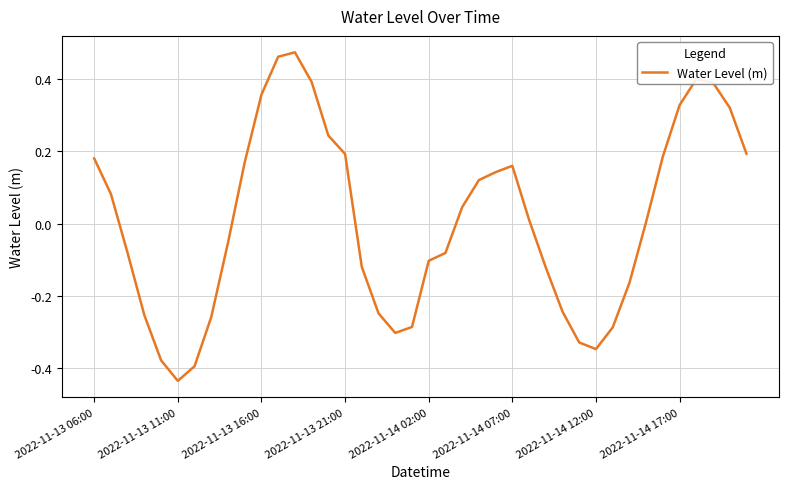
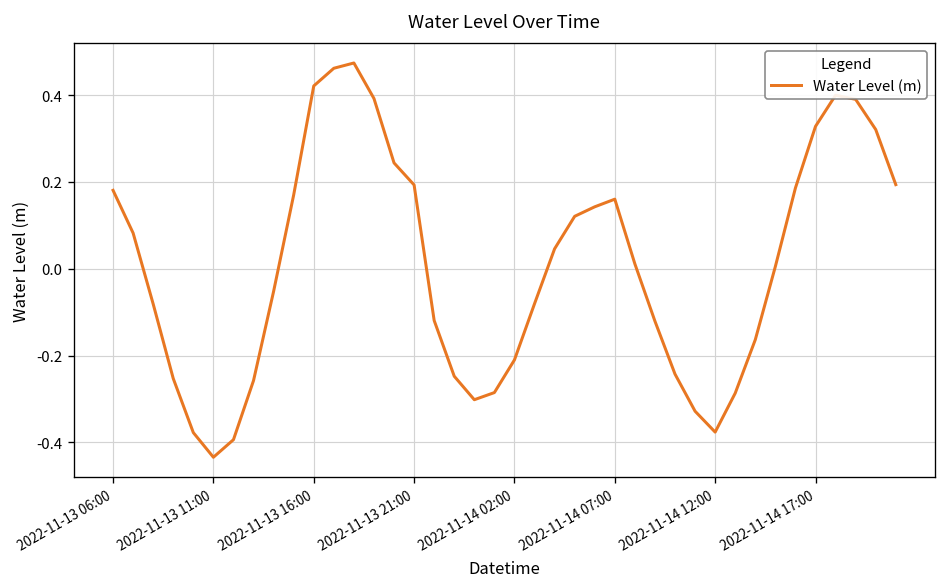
2022-11-13 16:00: 0.36 -> 0.42
2022-11-14 02:00: -0.10 -> -0.21
2022-11-14 12:00: -0.35 -> -0.38
